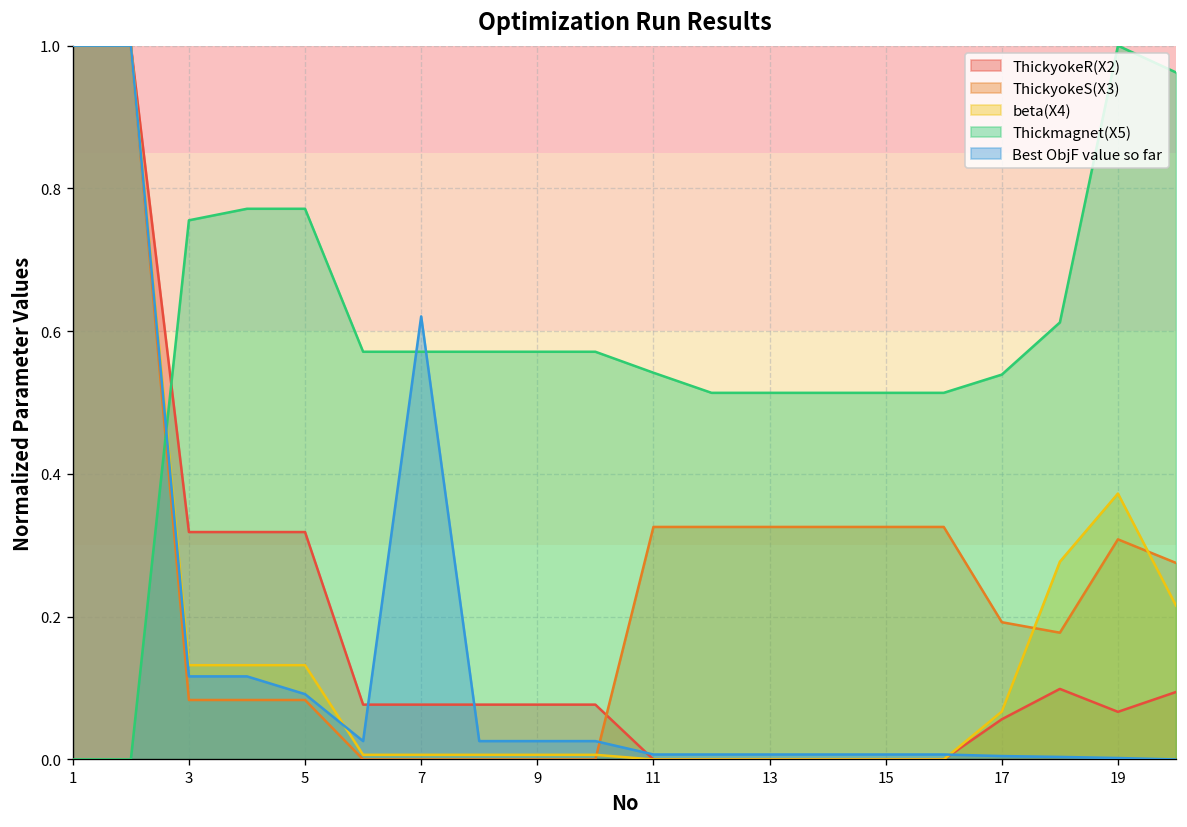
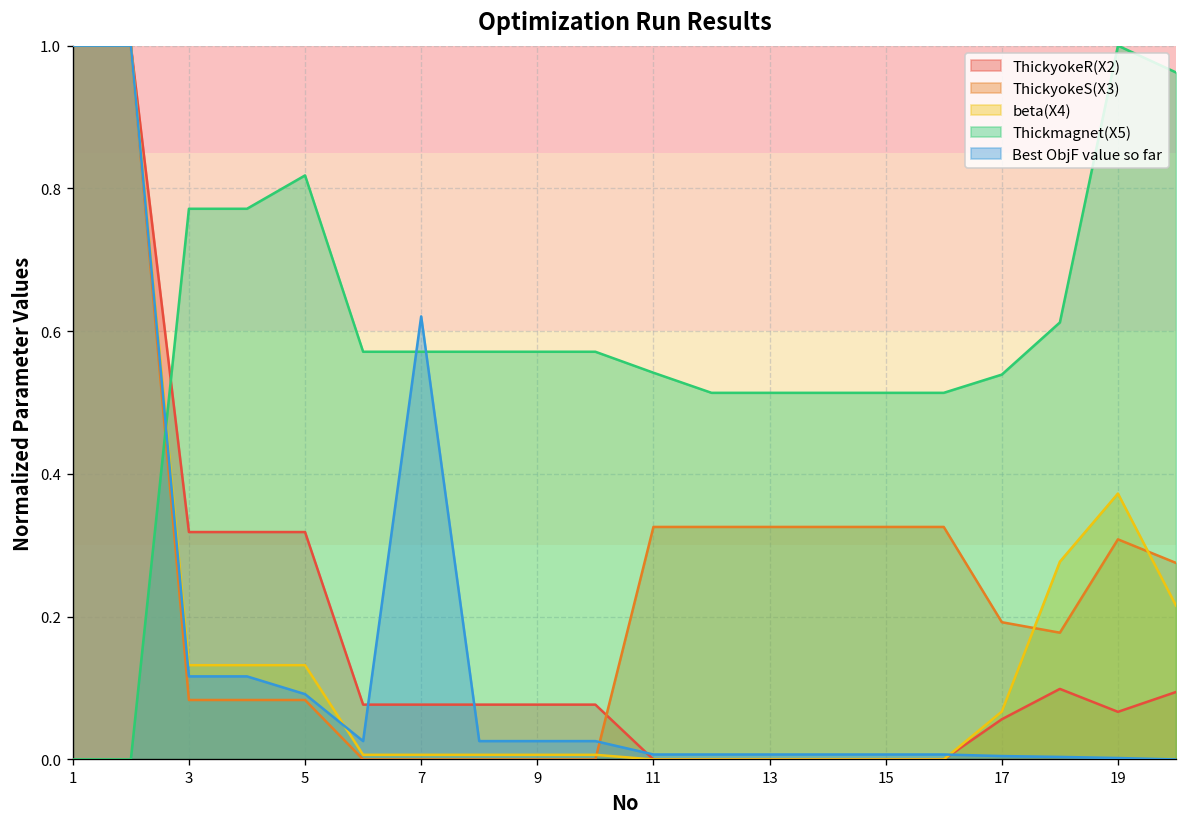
Thickmagnet(X5), 3: 0.76 -> 0.77
Thickmagnet(X5), 5: 0.77 -> 0.82
